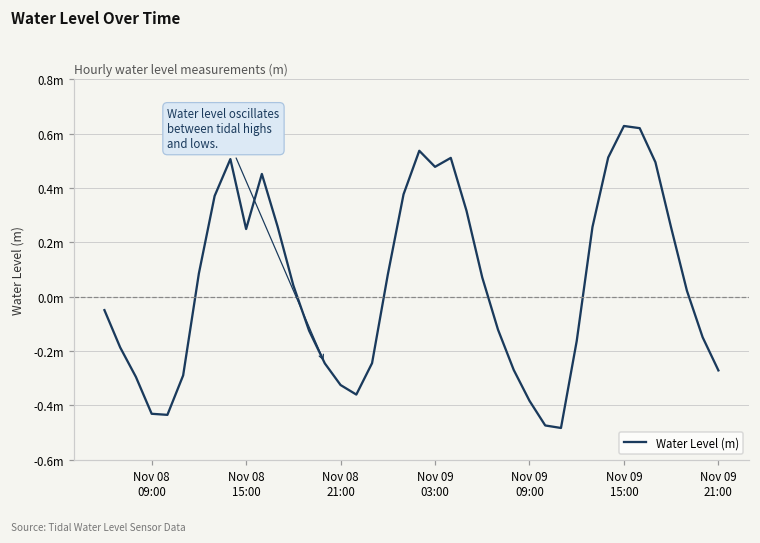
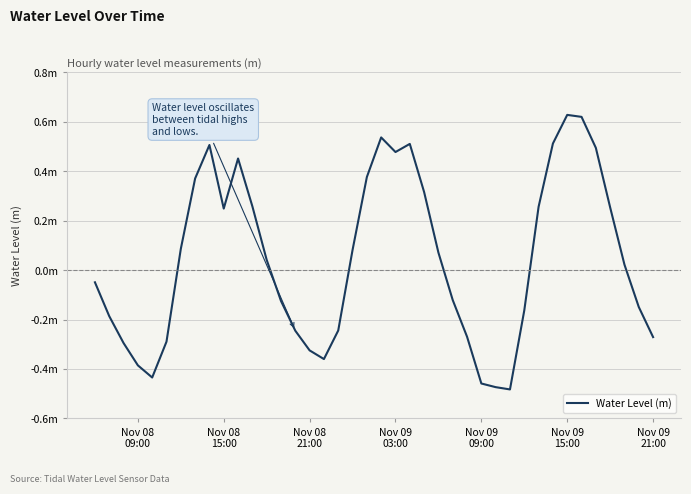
Nov 08 09:00: -0.43m -> -0.39m
Nov 09 09:00: -0.38m -> -0.46m
